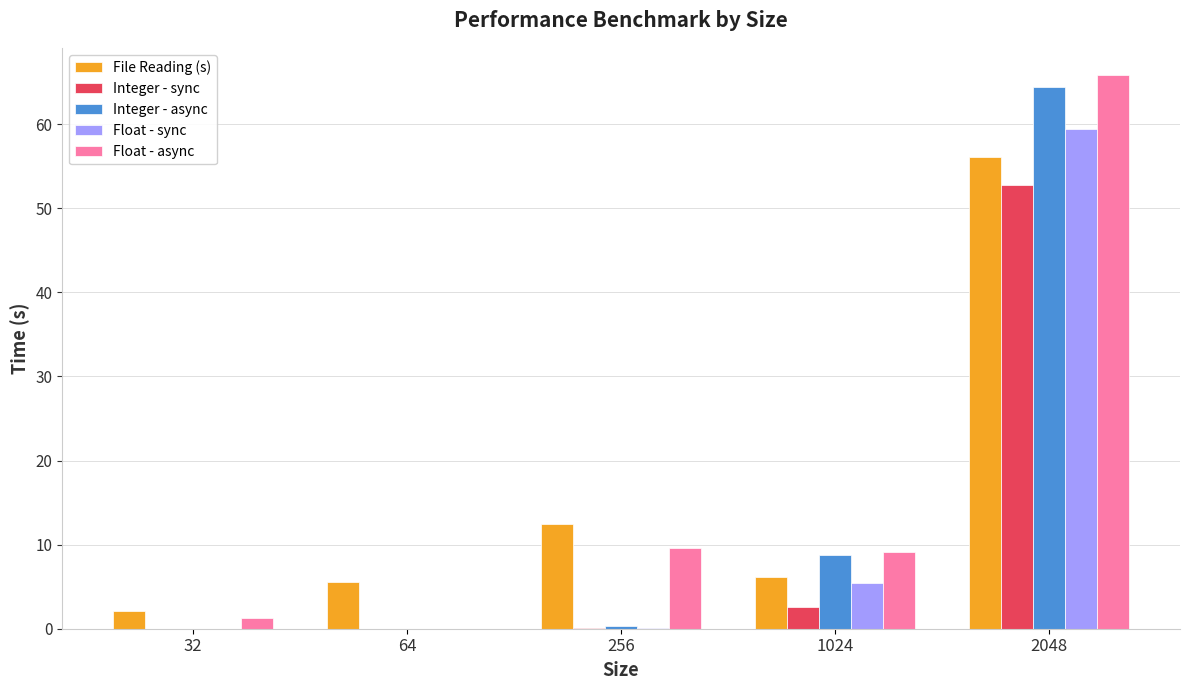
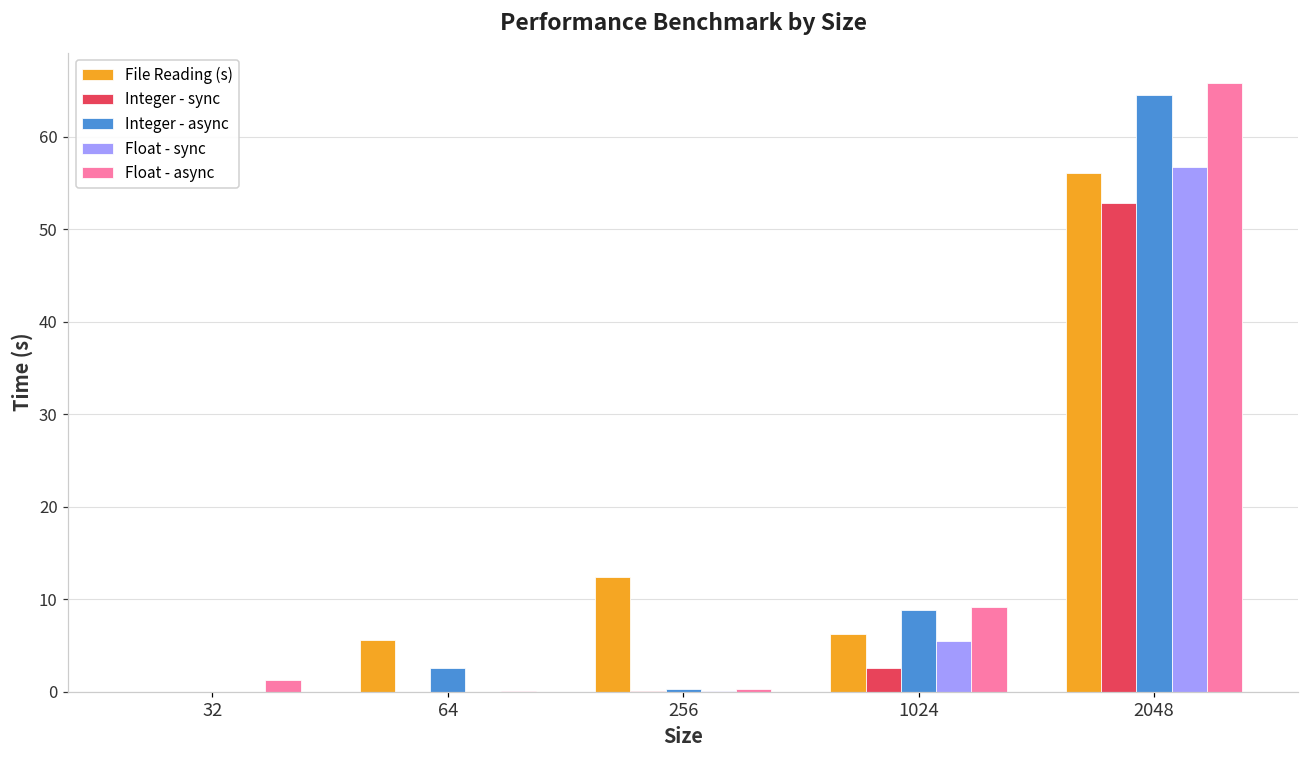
File Reading (s), 32: 2 -> 0
Integer - async, 64: 0 -> 3
Float - async, 256: 10 -> 0
Float - sync, 2048: 59 -> 57
